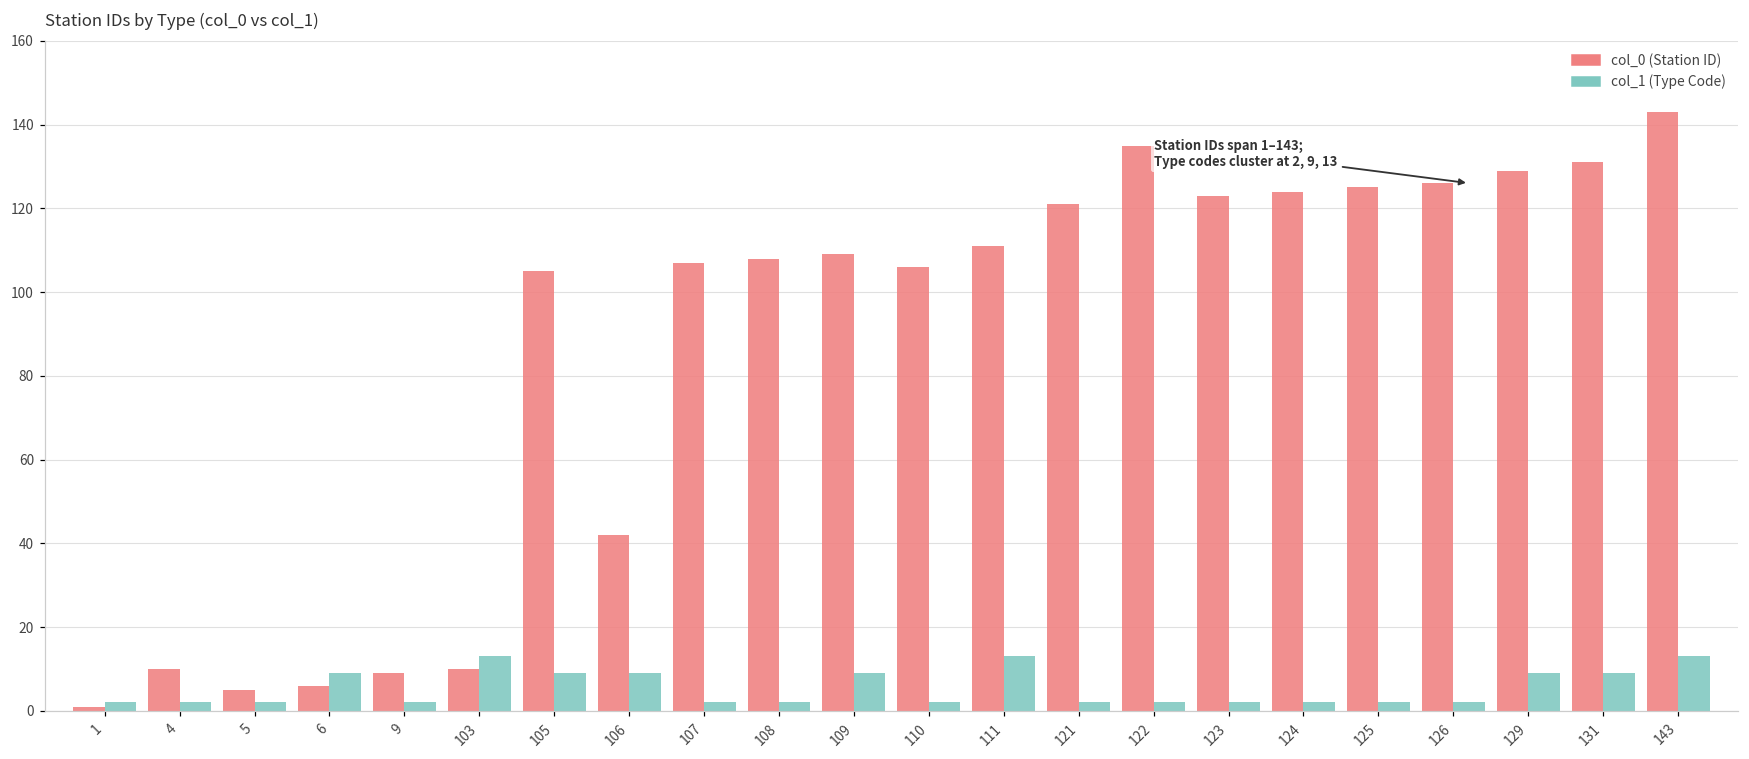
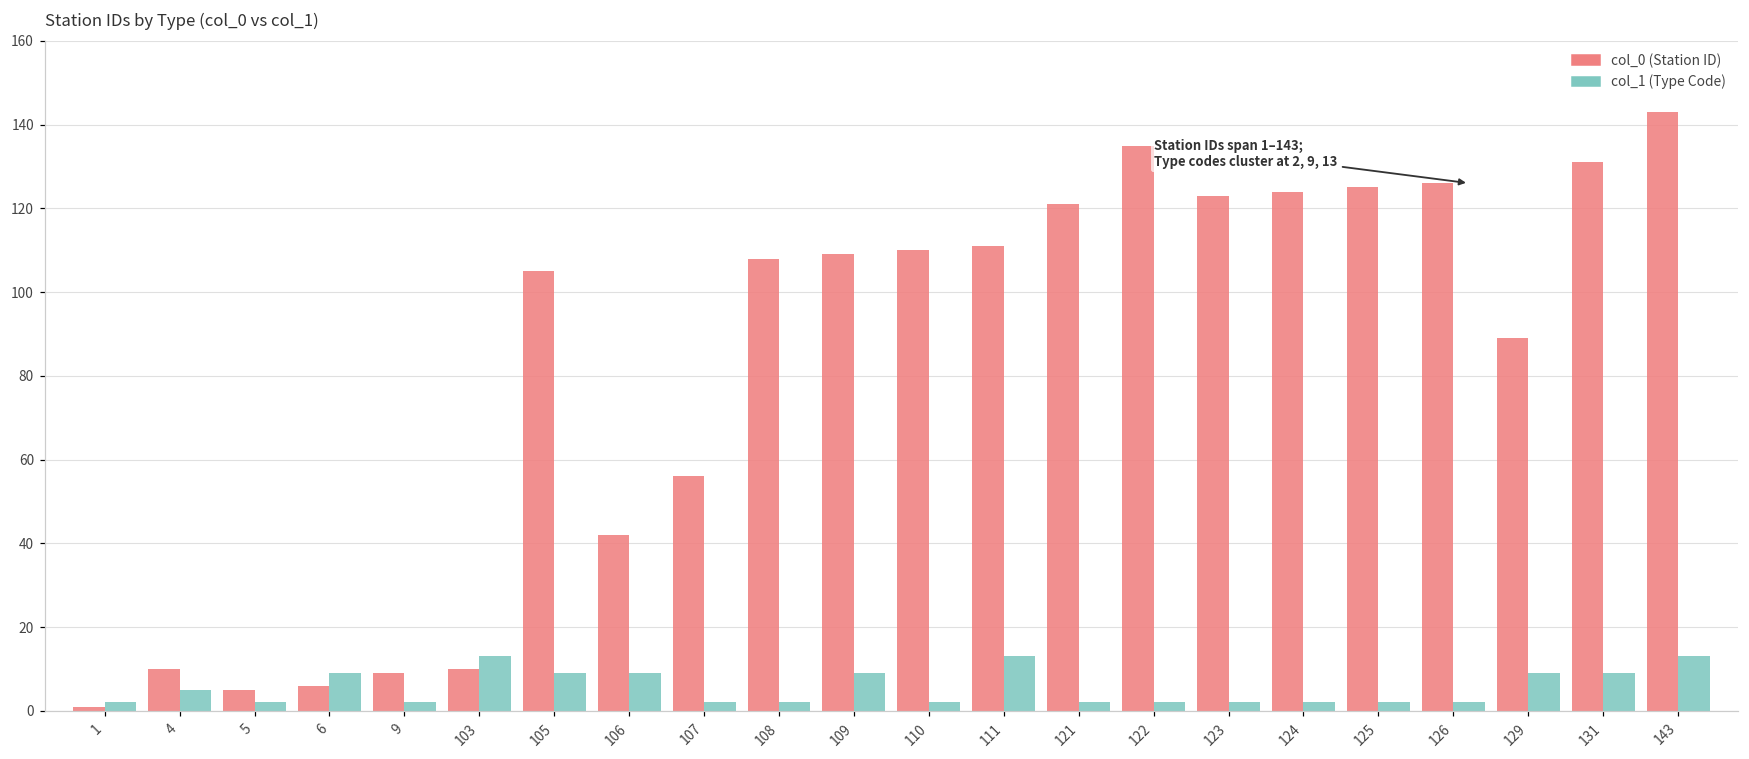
col_1 (Type Code), 4: 2 -> 5
col_0 (Station ID), 107: 107 -> 56
col_0 (Station ID), 110: 106 -> 110
col_0 (Station ID), 129: 129 -> 89
